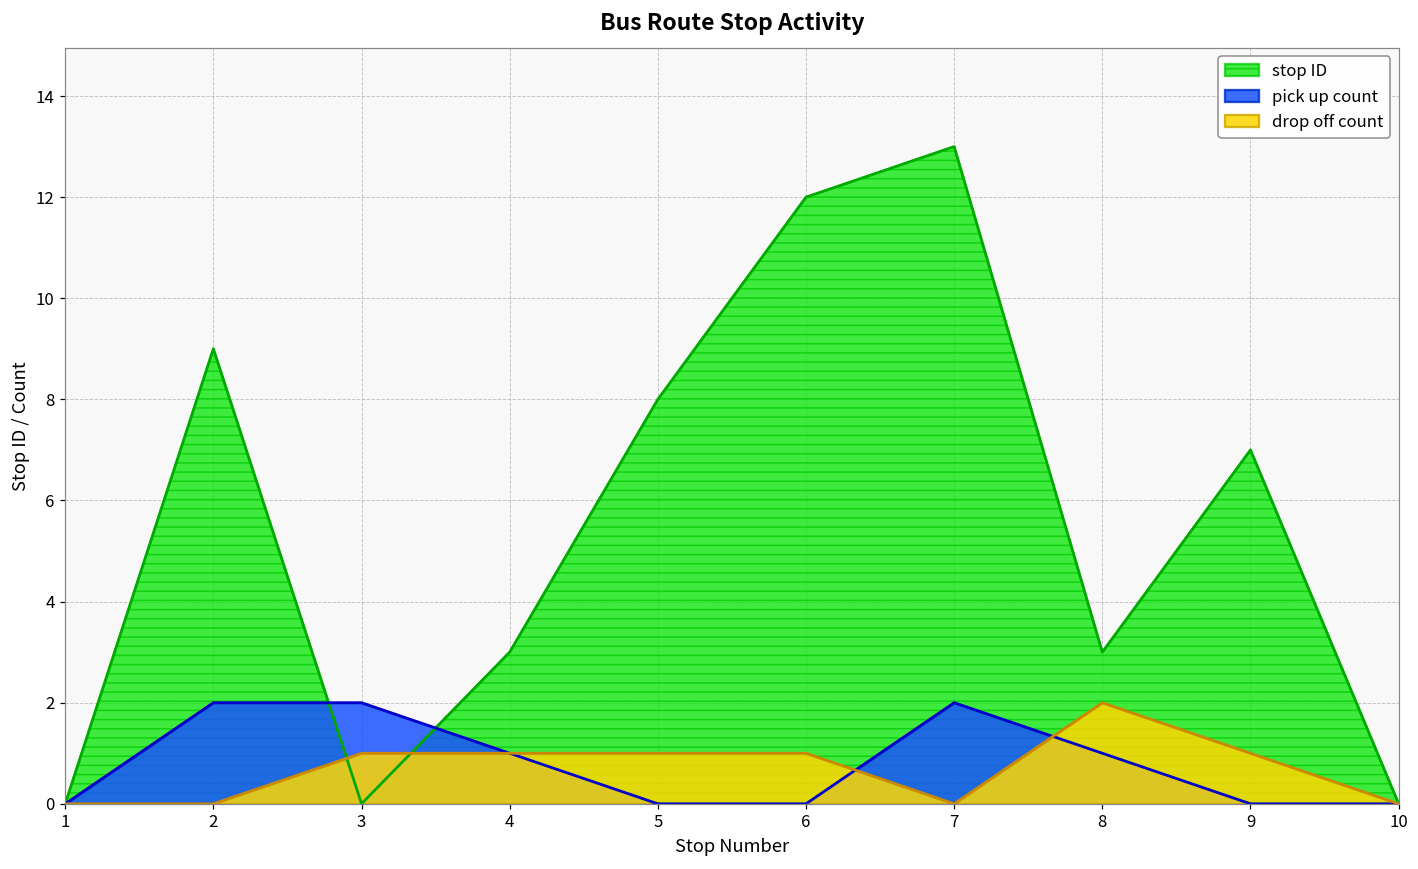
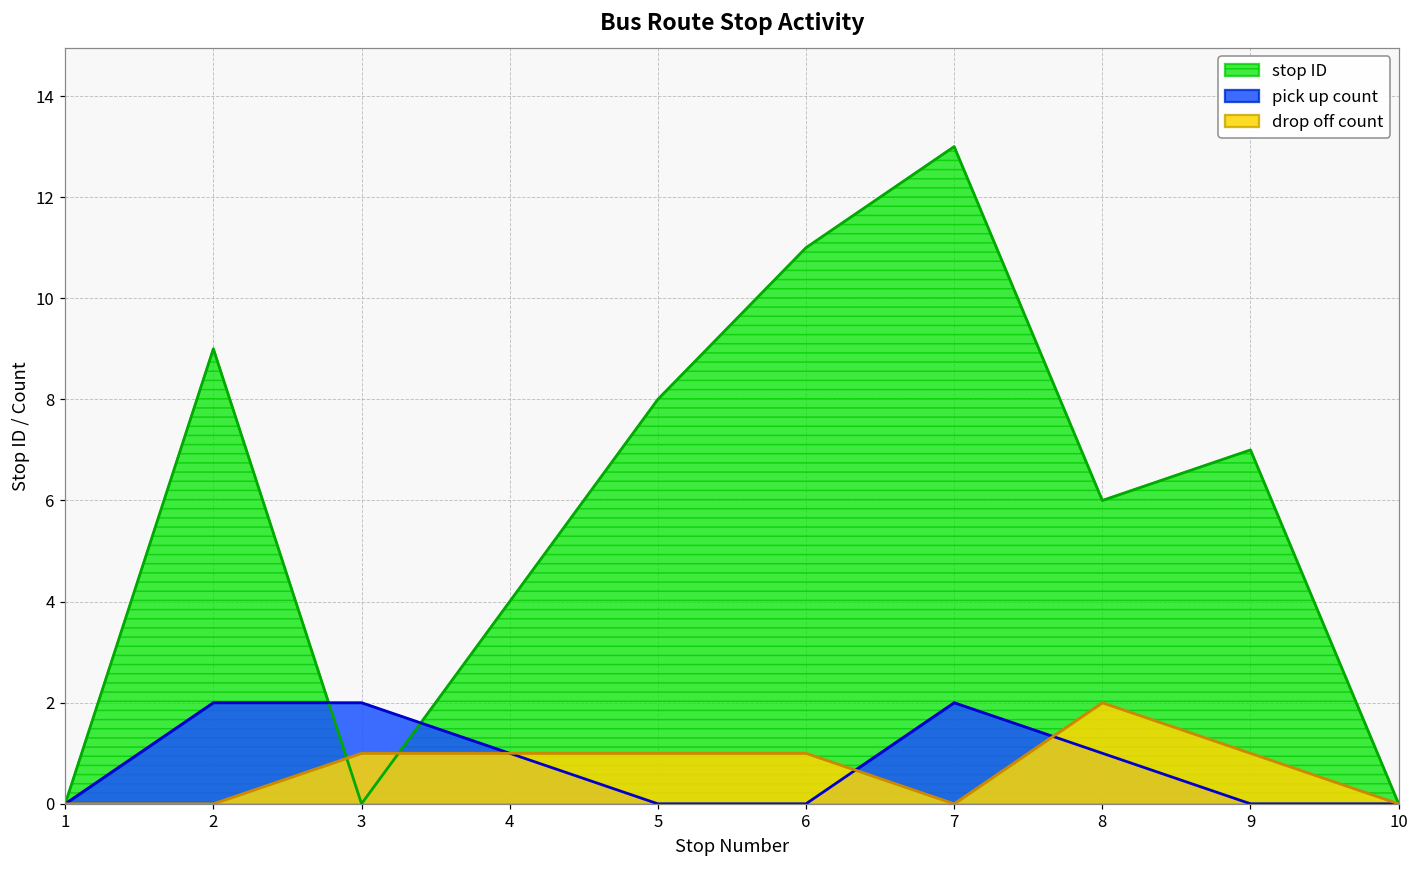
stop ID, 4: 3 -> 4
stop ID, 6: 12 -> 11
stop ID, 8: 3 -> 6
